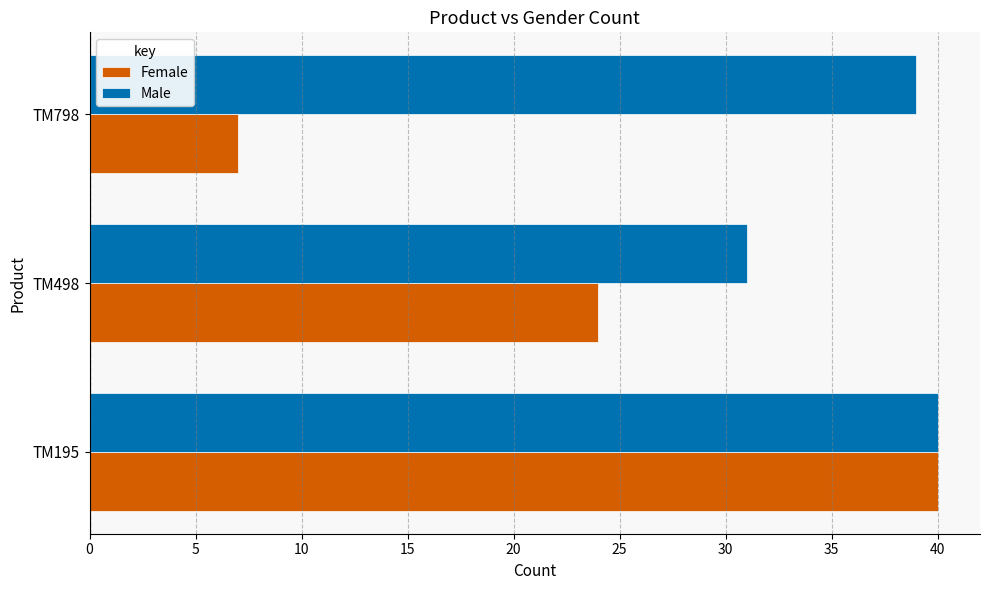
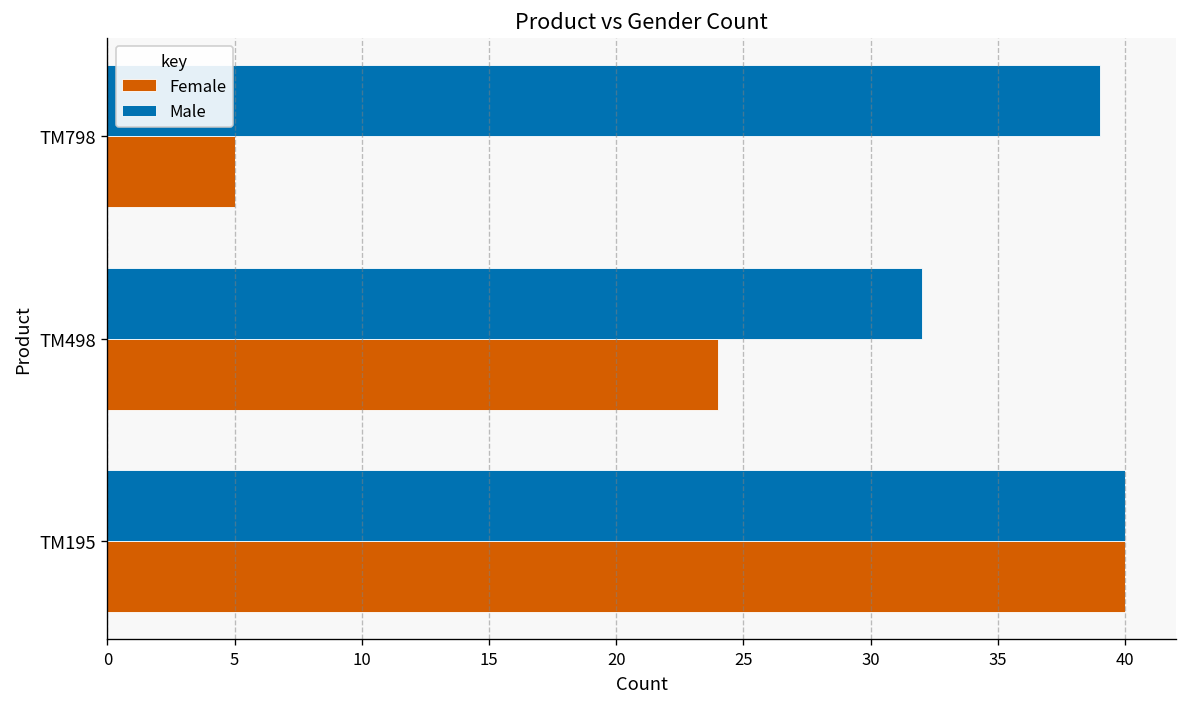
Female, TM798: 7 -> 5
Male, TM498: 31 -> 32
